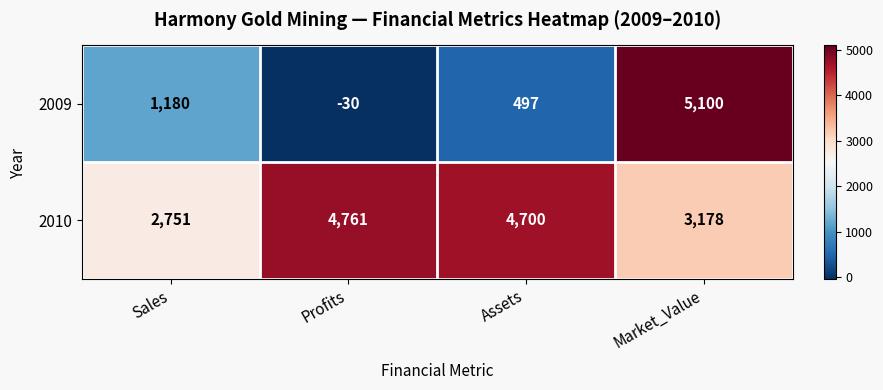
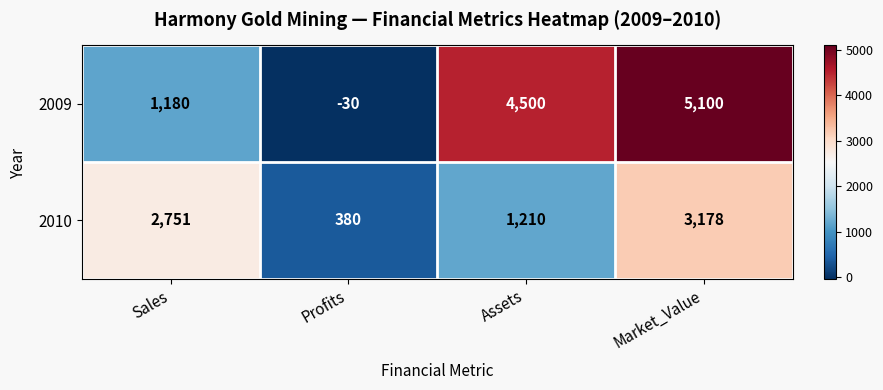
2009, Assets: 497 -> 4,500
2010, Profits: 4,761 -> 380
2010, Assets: 4,700 -> 1,210
